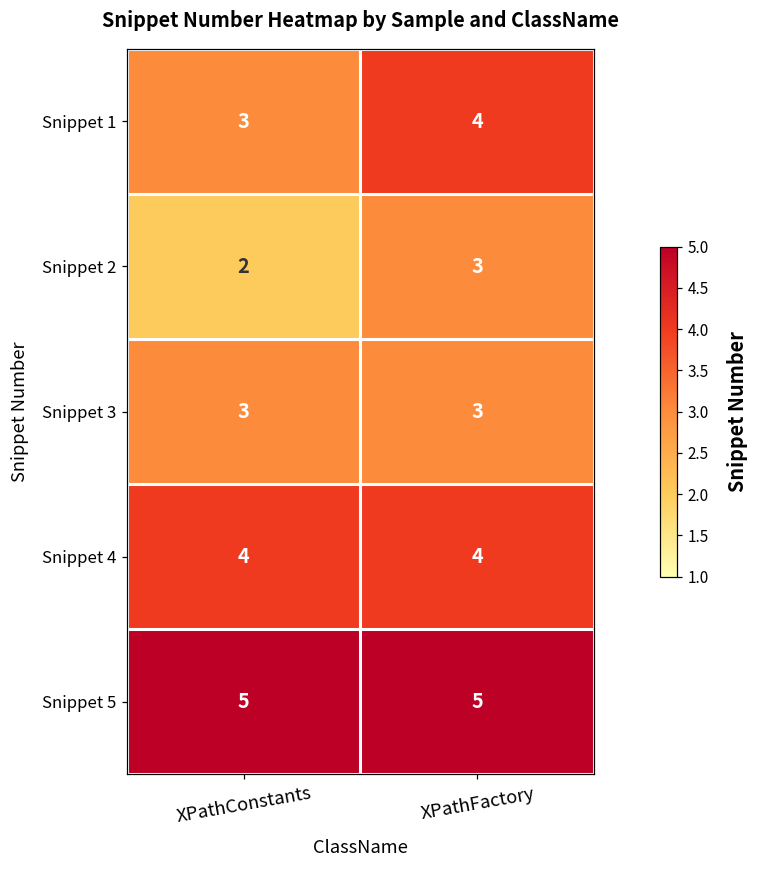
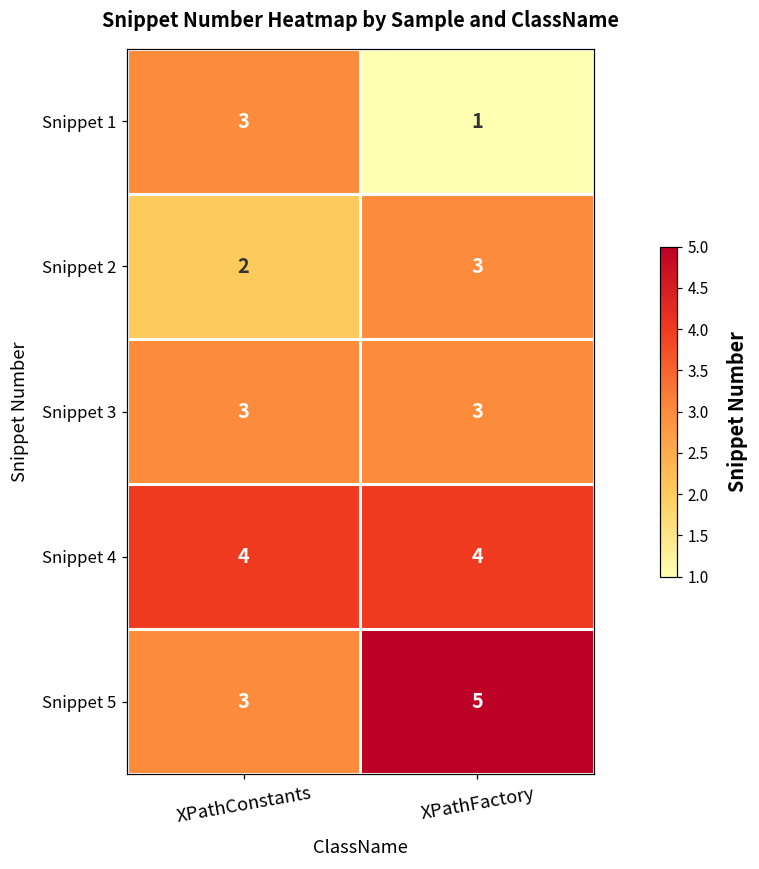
Snippet 1, XPathFactory: 4 -> 1
Snippet 5, XPathConstants: 5 -> 3
